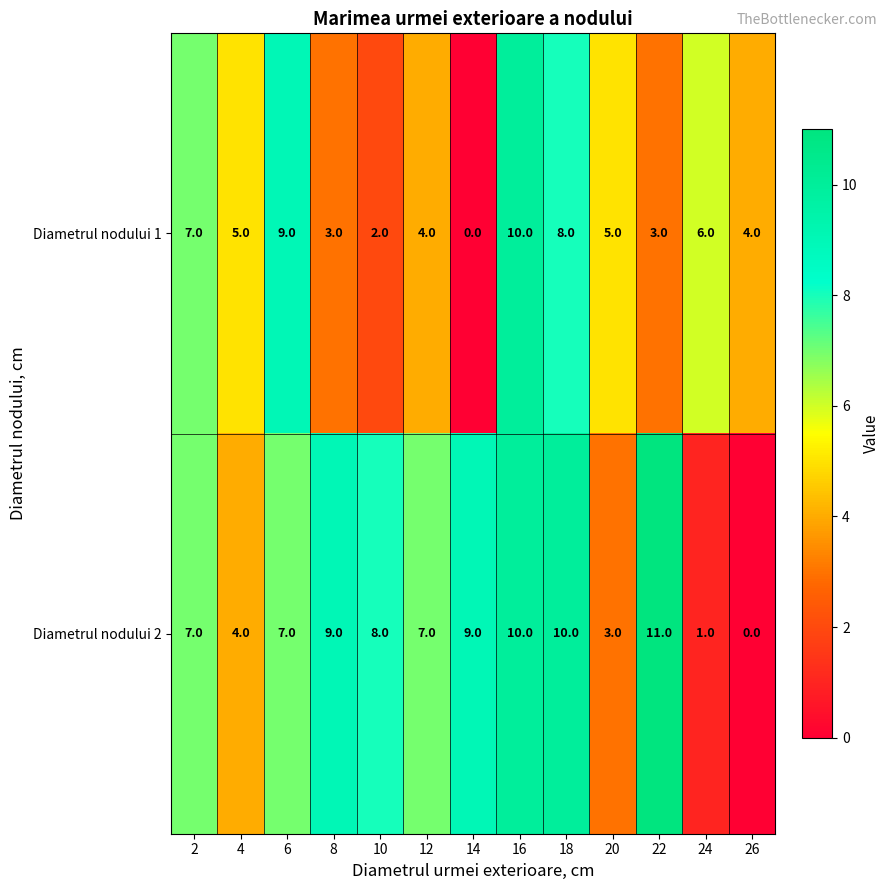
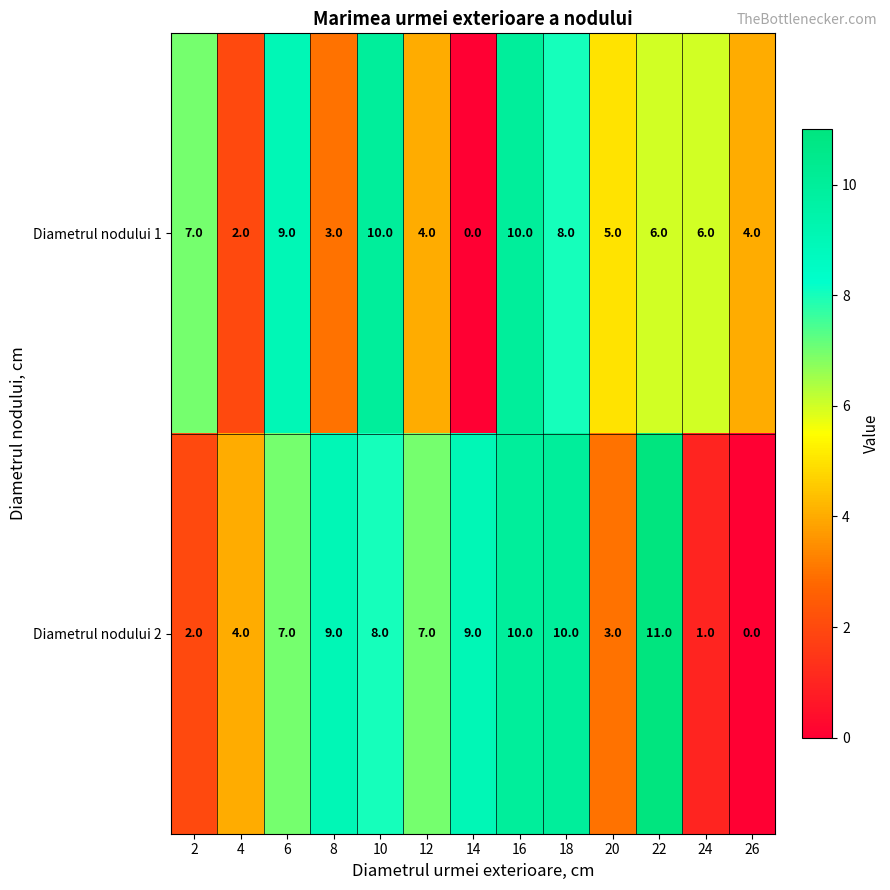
Diametrul nodului 1, 4: 5.0 -> 2.0
Diametrul nodului 1, 10: 2.0 -> 10.0
Diametrul nodului 1, 22: 3.0 -> 6.0
Diametrul nodului 2, 2: 7.0 -> 2.0
